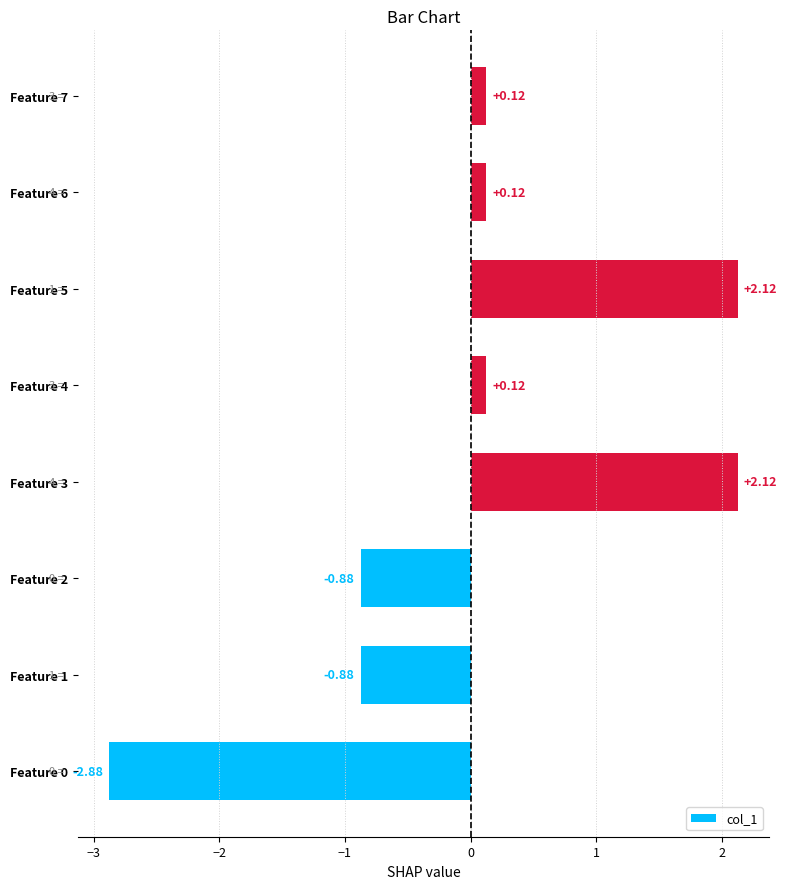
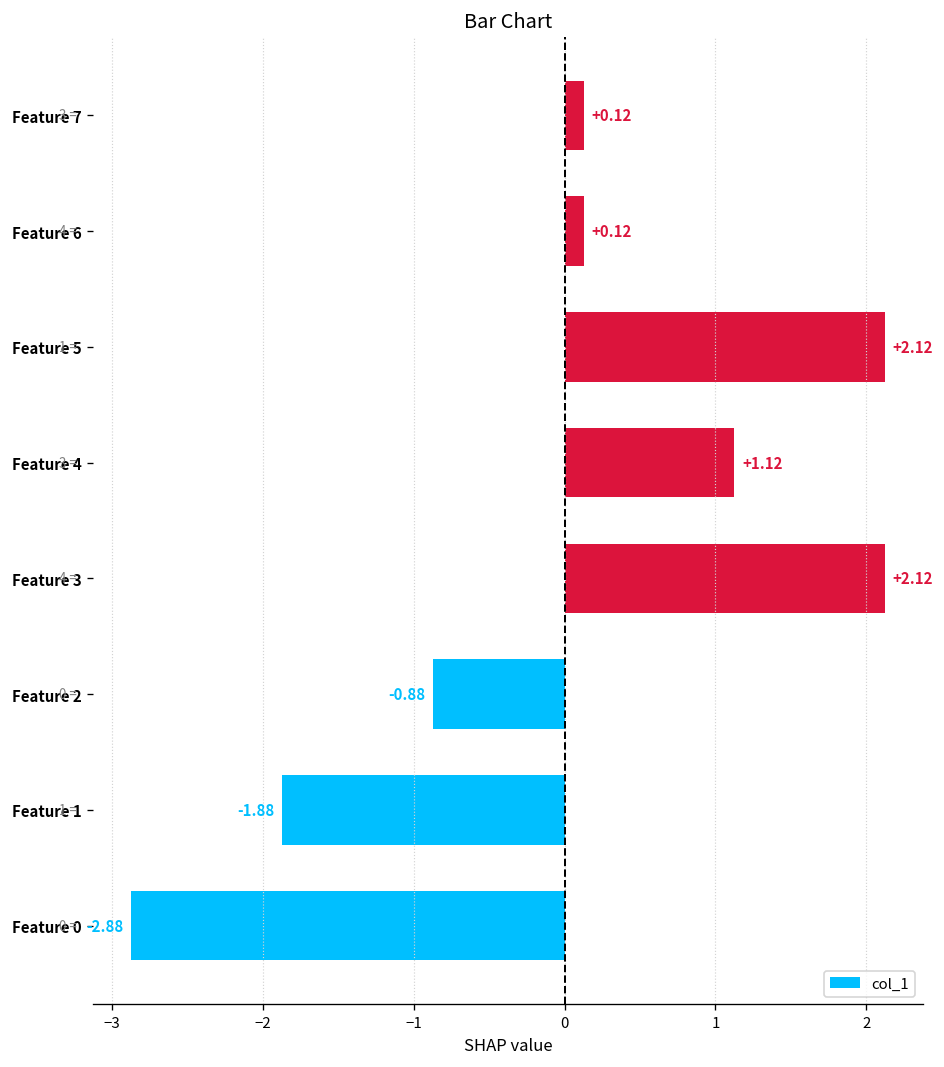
Feature 4: +0.12 -> +1.12
Feature 1: -0.88 -> -1.88
